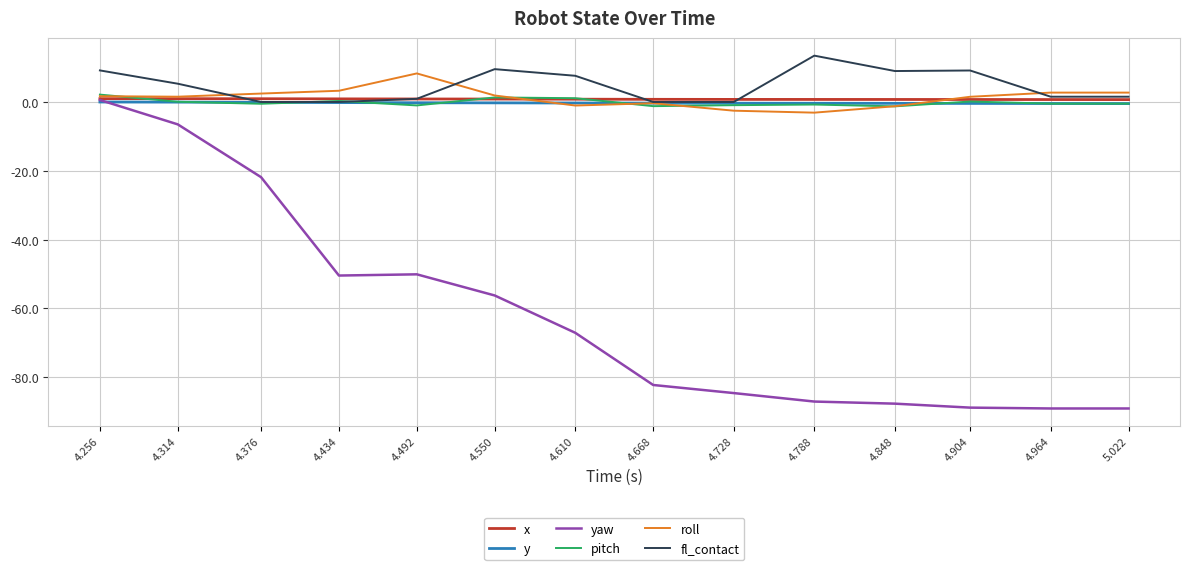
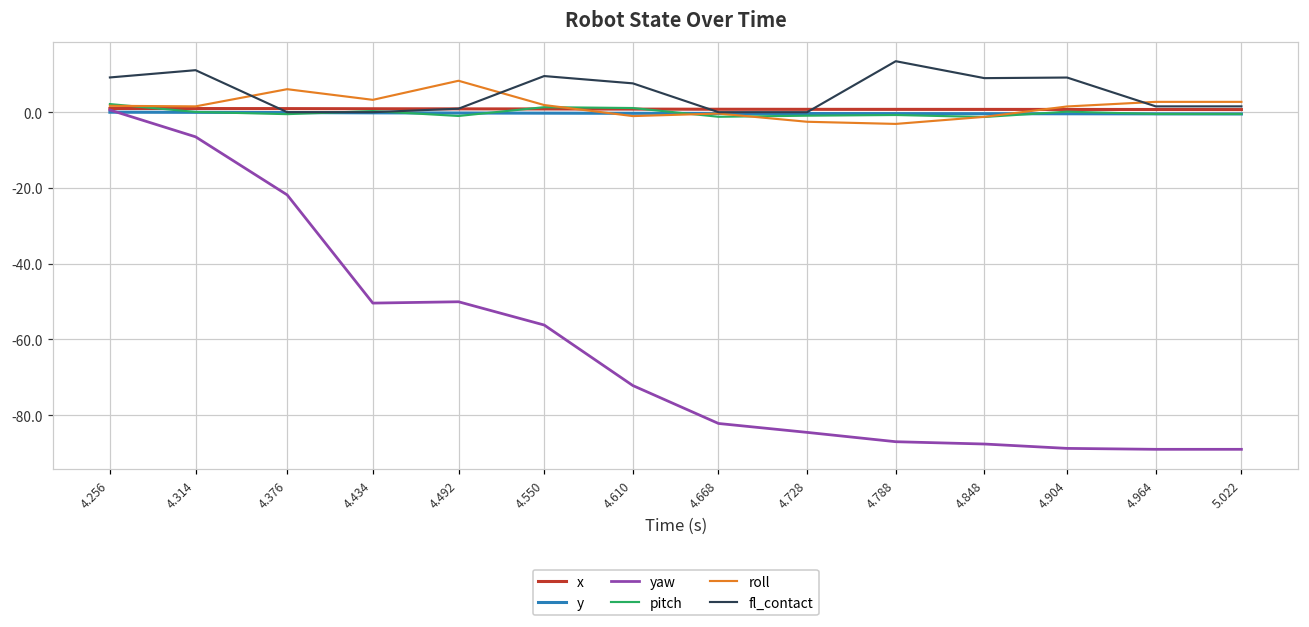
fl_contact, 4.314: 5 -> 11
roll, 4.376: 2 -> 6
yaw, 4.610: -67 -> -72
